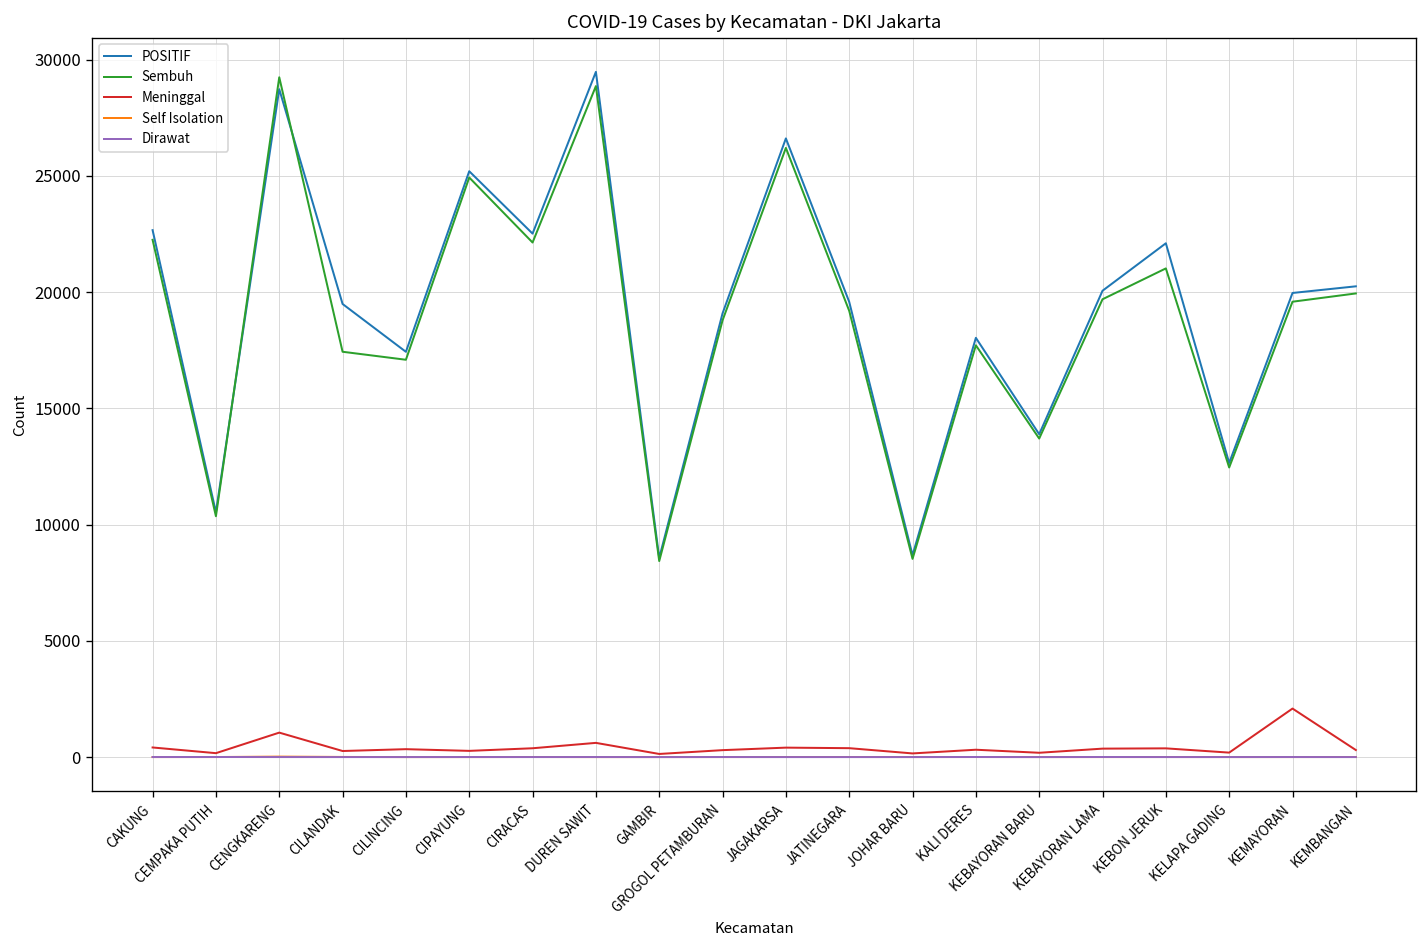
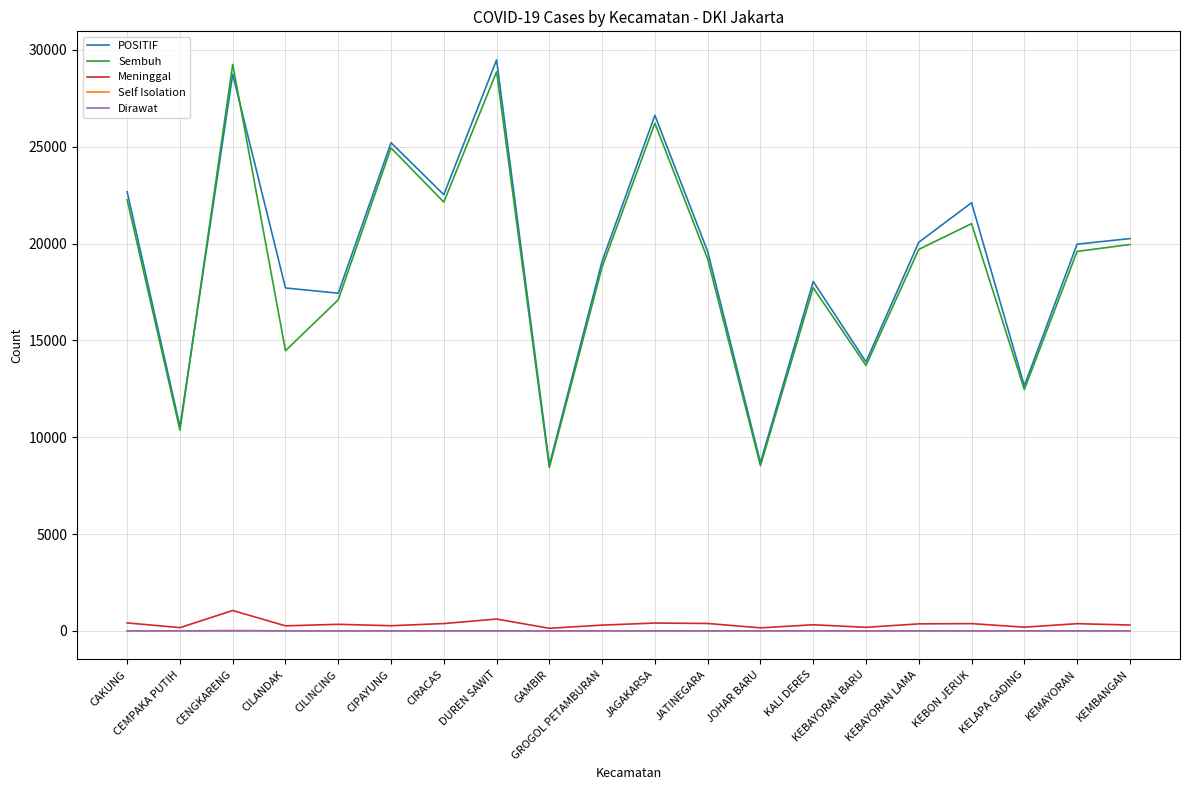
POSITIF, CILANDAK: 19500 -> 17700
Sembuh, CILANDAK: 17400 -> 14500
Meninggal, KEMAYORAN: 2100 -> 400
